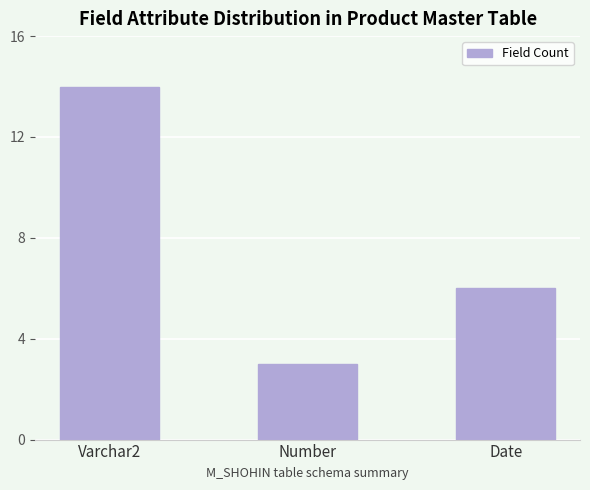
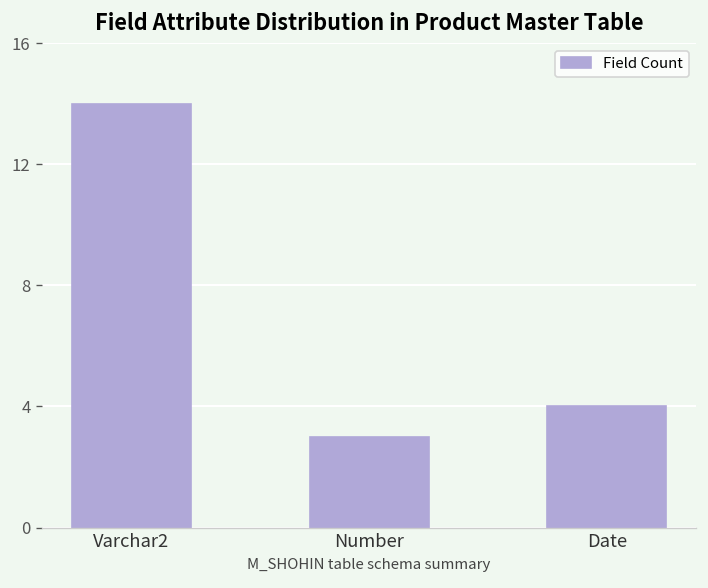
Date: 6 -> 4
